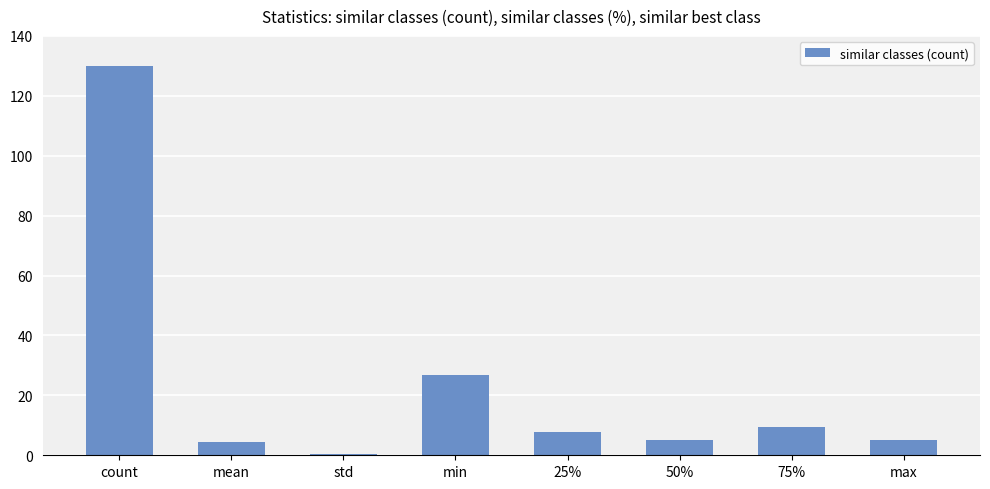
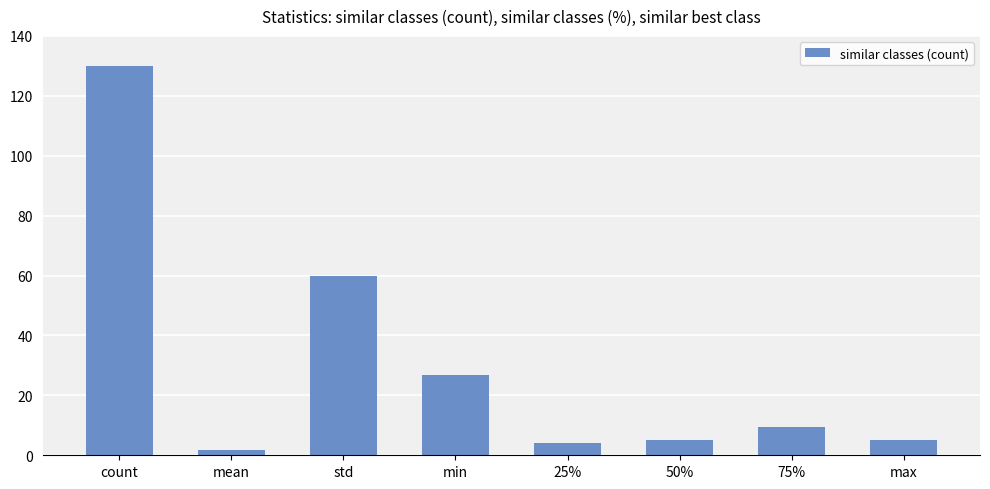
mean: 5 -> 2
std: 1 -> 60
25%: 8 -> 4
